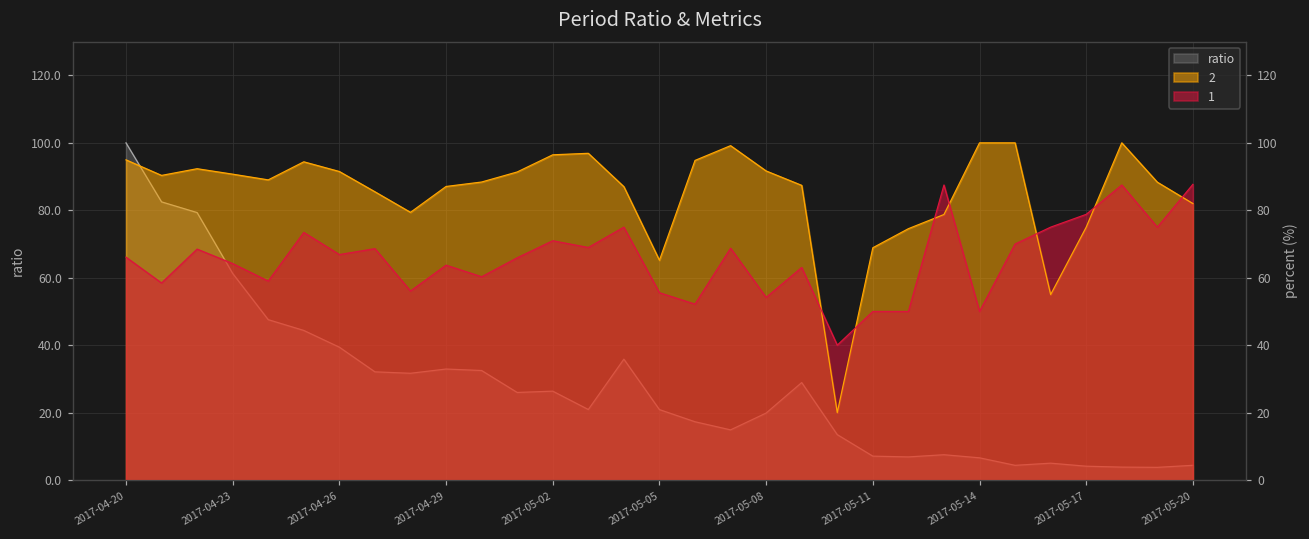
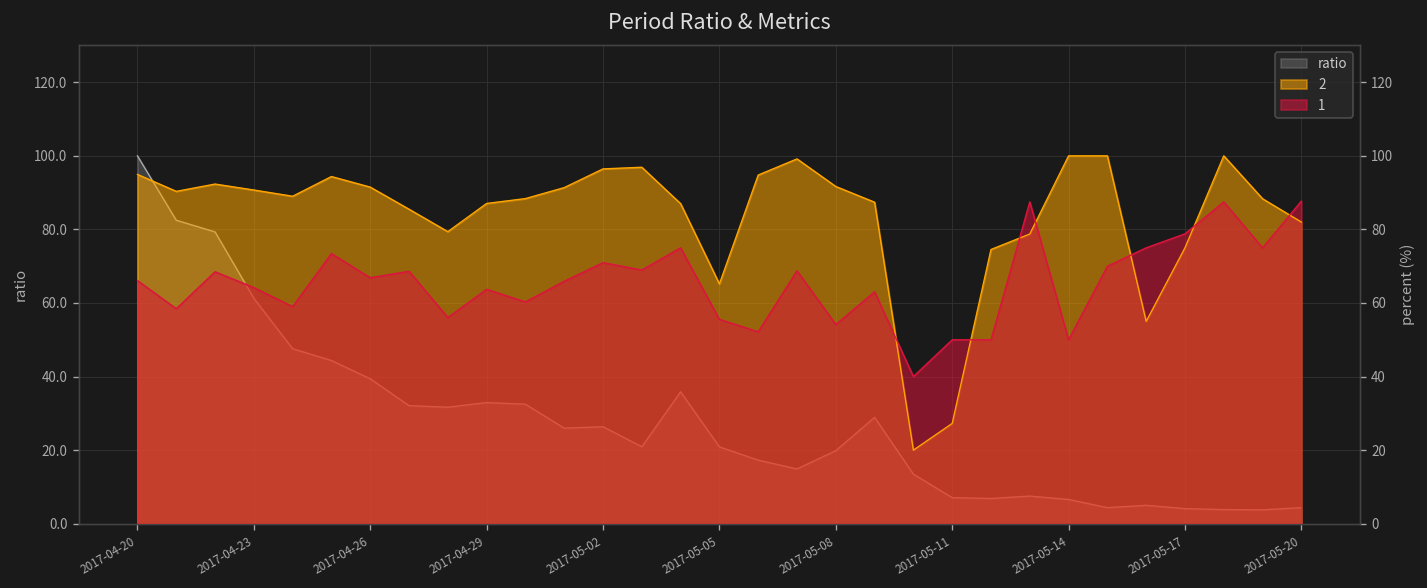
2, 2017-05-11: 69 -> 27
